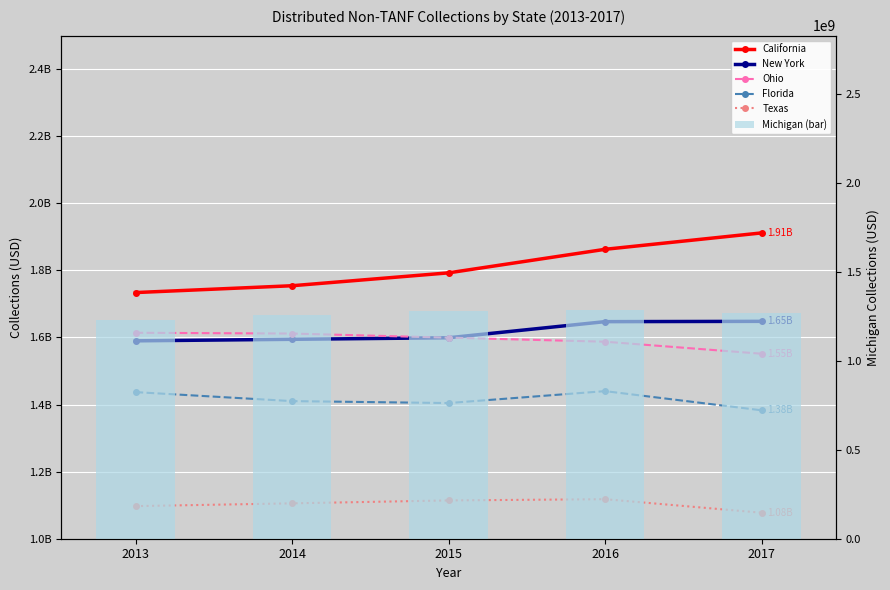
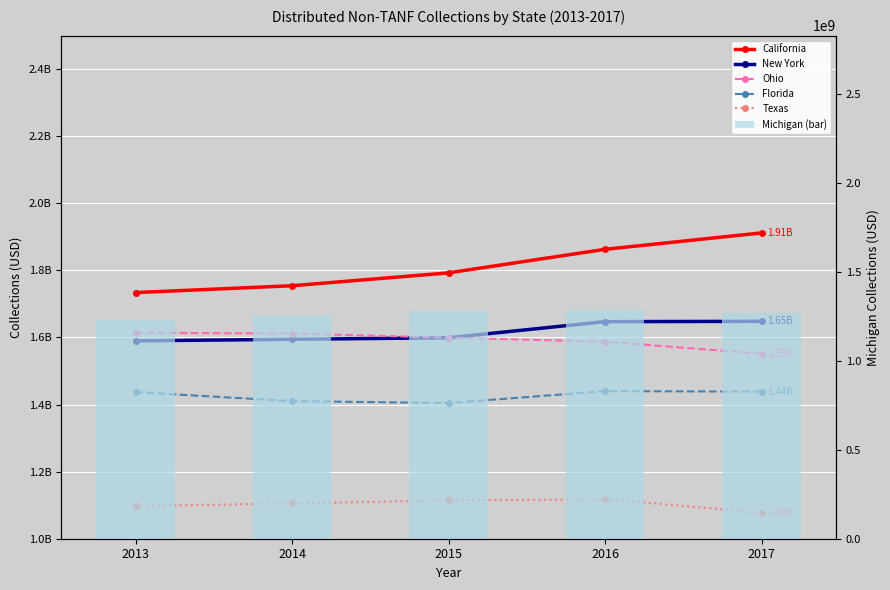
Florida, 2017: 1.38B -> 1.44B
